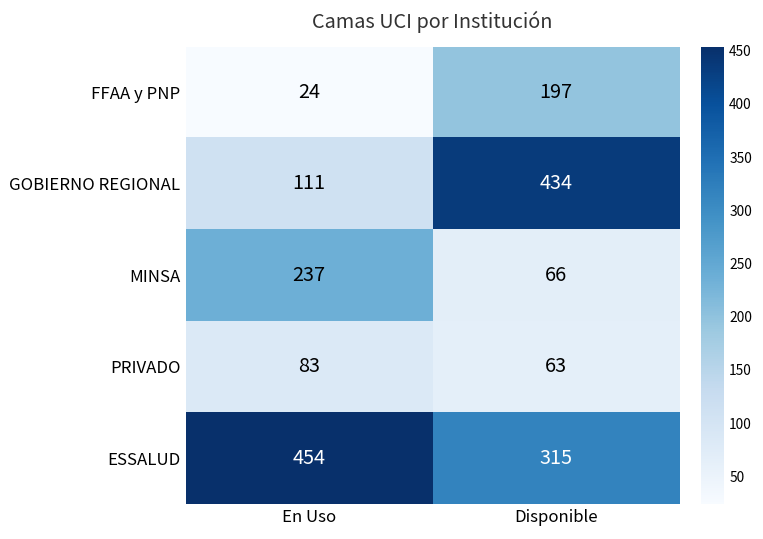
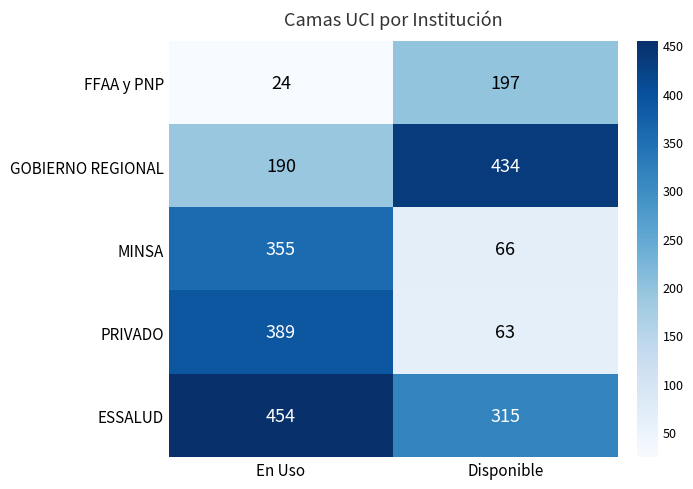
GOBIERNO REGIONAL, En Uso: 111 -> 190
MINSA, En Uso: 237 -> 355
PRIVADO, En Uso: 83 -> 389
